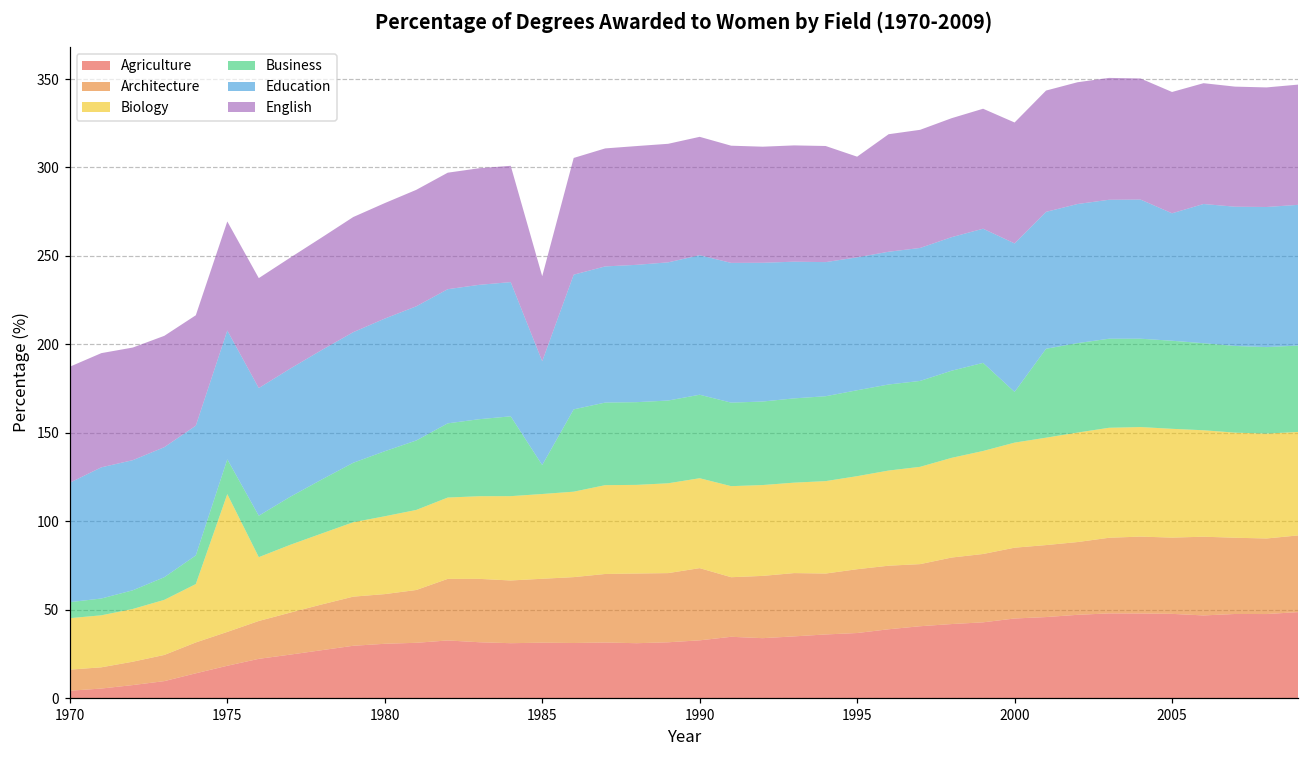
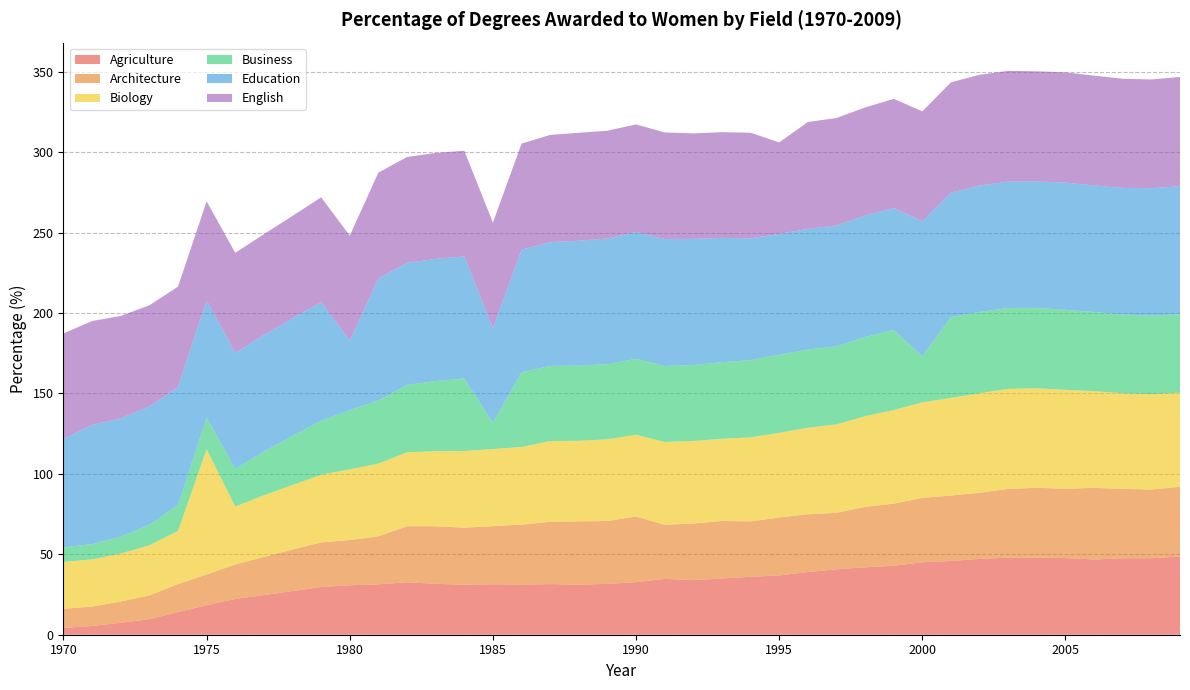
Education, 1980: 75 -> 43
English, 1985: 48 -> 66
Education, 2005: 72 -> 79
